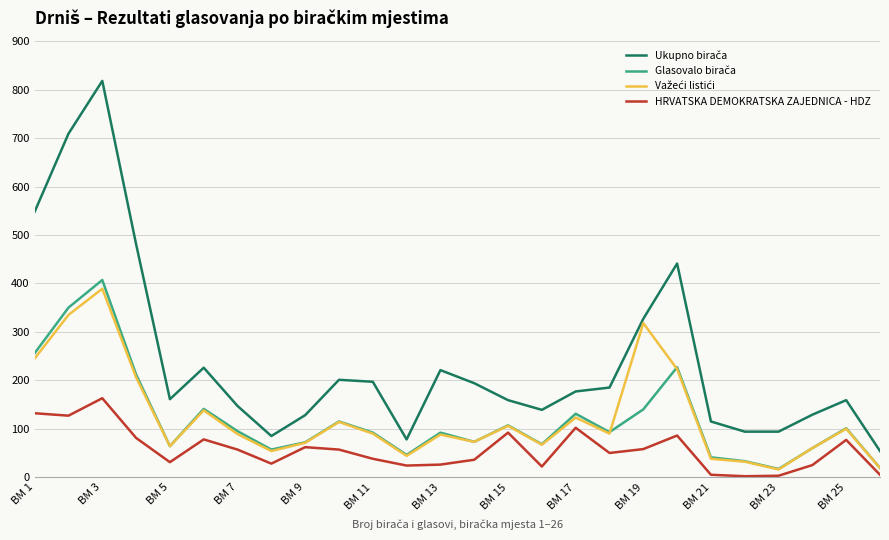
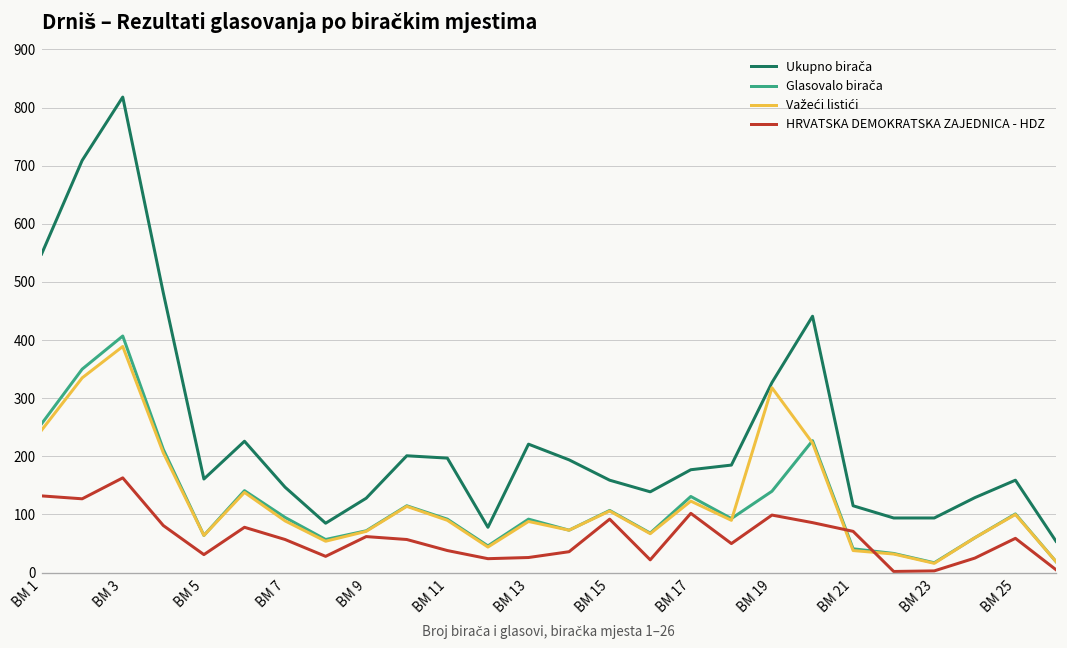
HRVATSKA DEMOKRATSKA ZAJEDNICA - HDZ, BM 19: 60 -> 100
HRVATSKA DEMOKRATSKA ZAJEDNICA - HDZ, BM 21: 10 -> 70
HRVATSKA DEMOKRATSKA ZAJEDNICA - HDZ, BM 25: 80 -> 60
